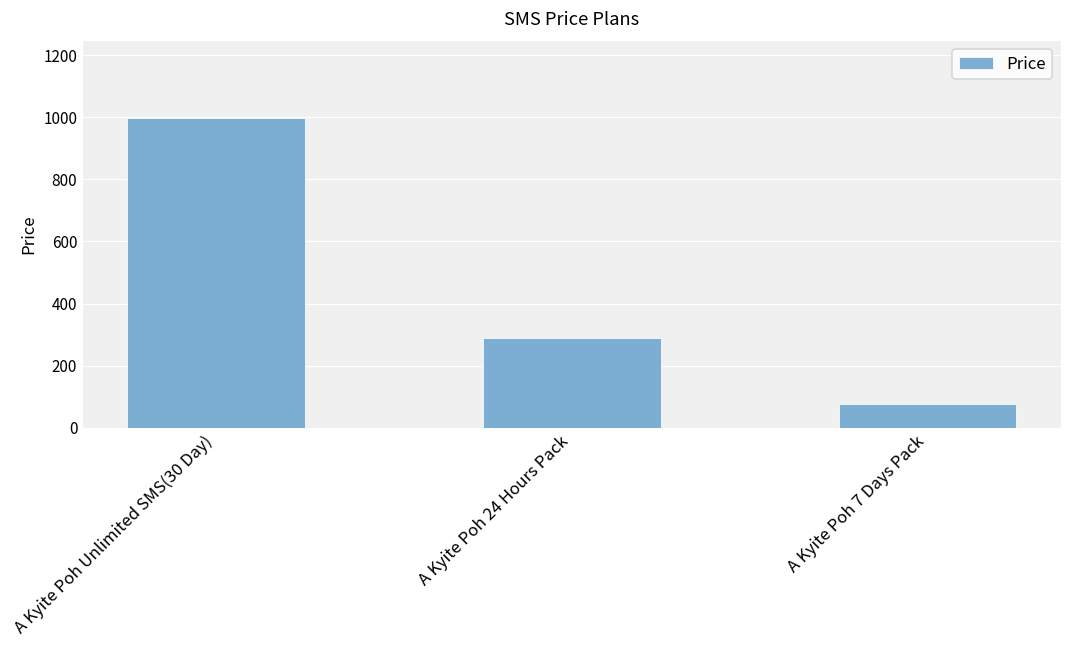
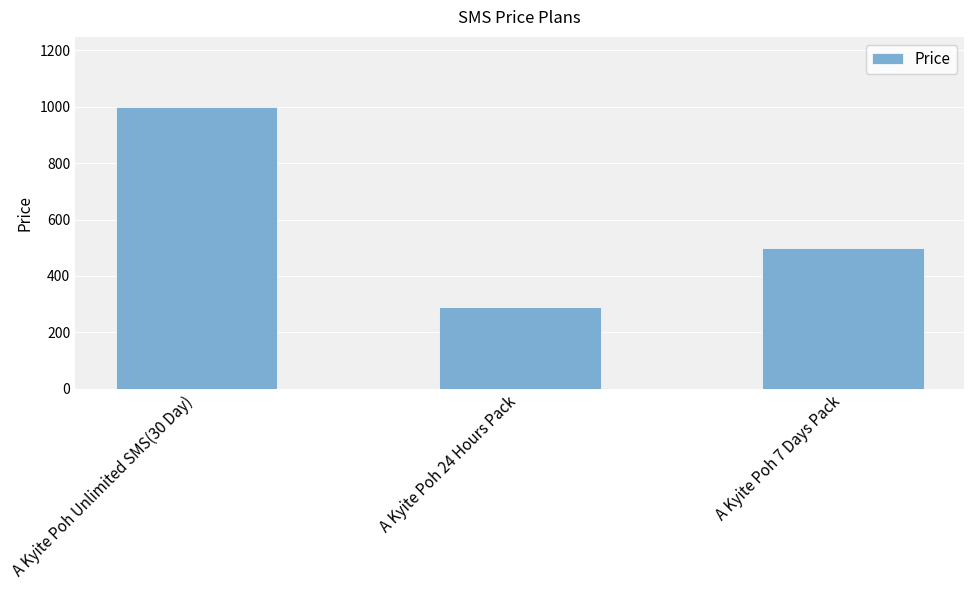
A Kyite Poh 7 Days Pack: 80 -> 500
